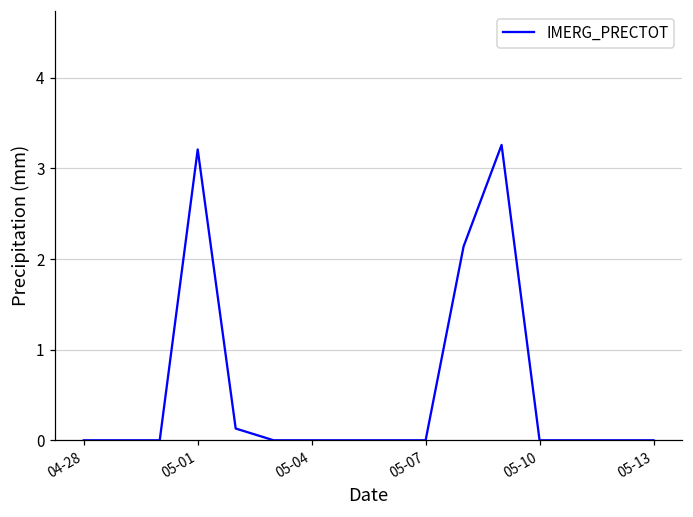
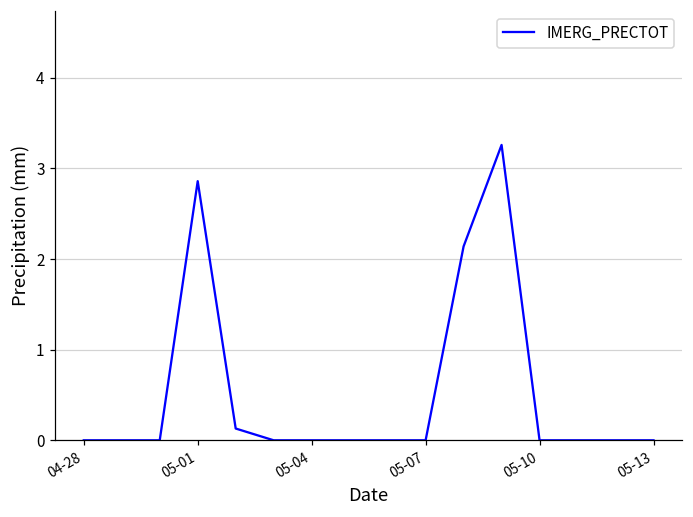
05-01: 3.2 -> 2.9
